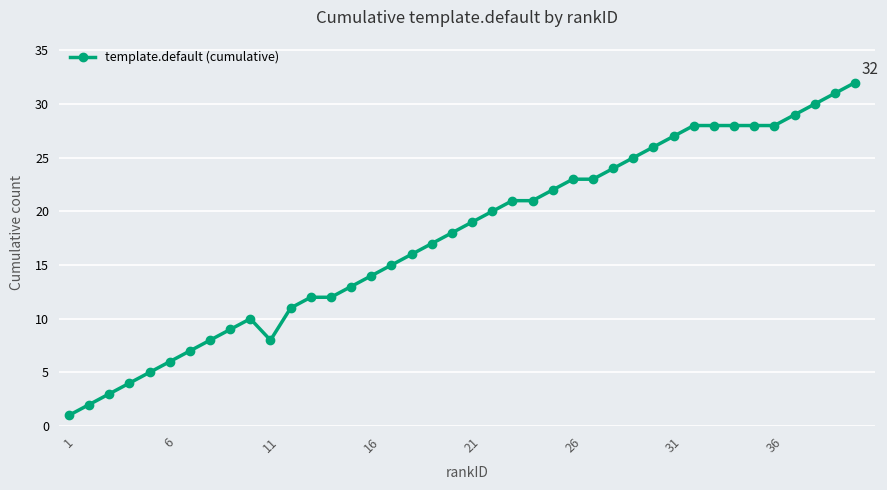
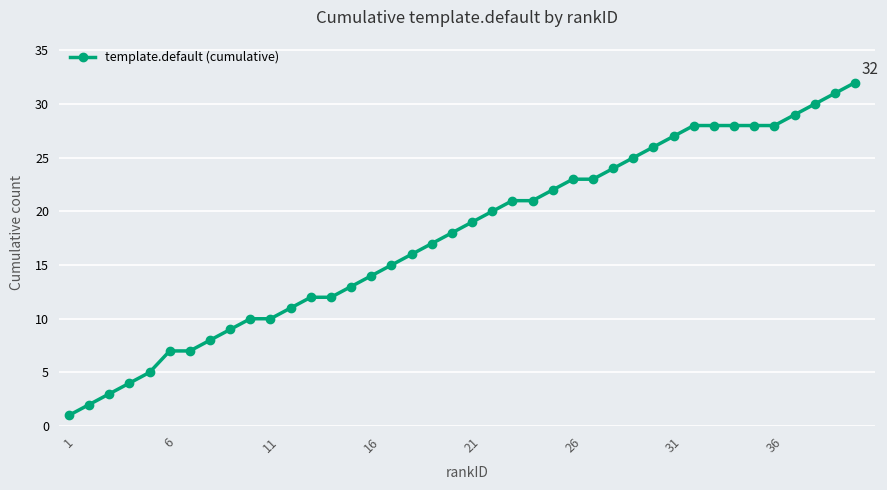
6: 6 -> 7
11: 8 -> 10
